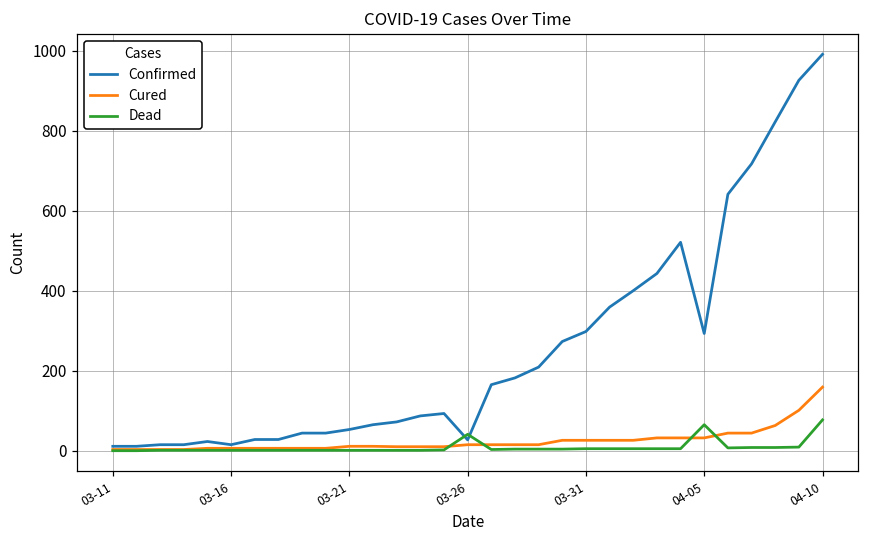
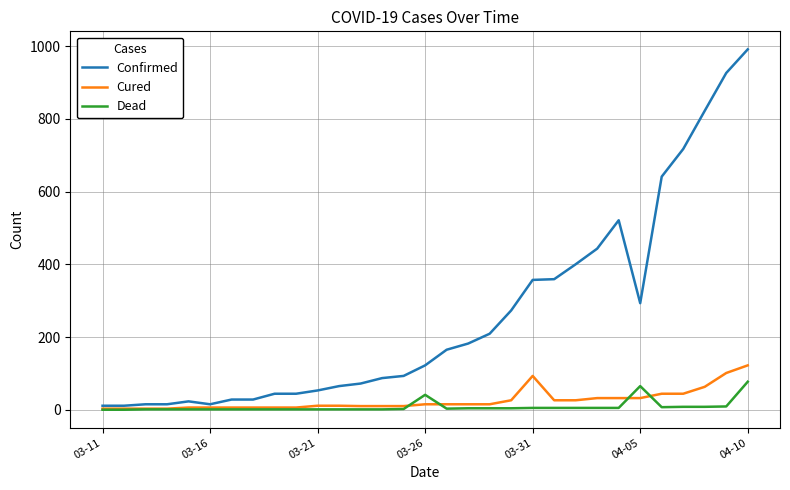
Confirmed, 03-26: 30 -> 120
Confirmed, 03-31: 300 -> 360
Cured, 03-31: 30 -> 90
Cured, 04-10: 160 -> 120
